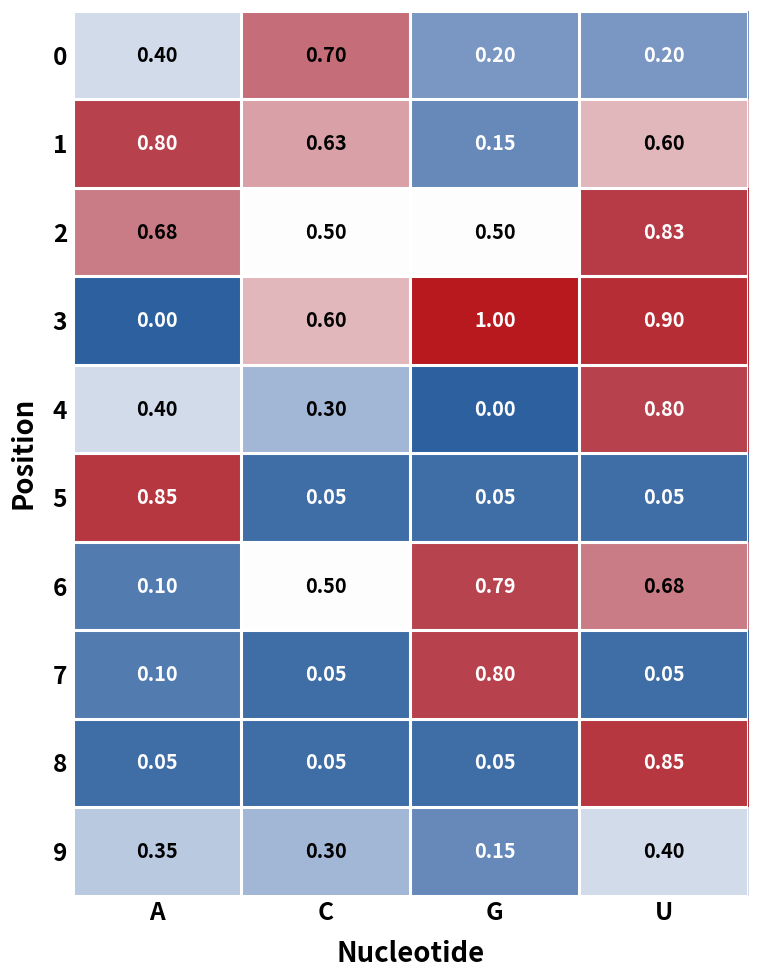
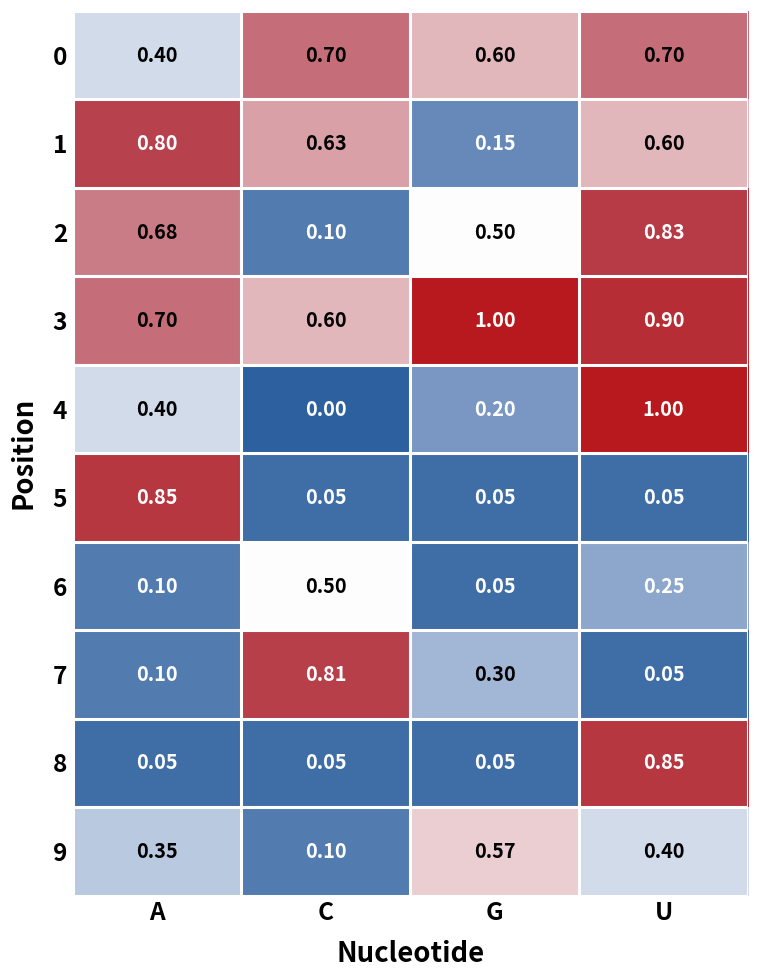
0, G: 0.20 -> 0.60
0, U: 0.20 -> 0.70
2, C: 0.50 -> 0.10
3, A: 0.00 -> 0.70
4, C: 0.30 -> 0.00
4, G: 0.00 -> 0.20
4, U: 0.80 -> 1.00
6, G: 0.79 -> 0.05
6, U: 0.68 -> 0.25
7, C: 0.05 -> 0.81
7, G: 0.80 -> 0.30
9, C: 0.30 -> 0.10
9, G: 0.15 -> 0.57
